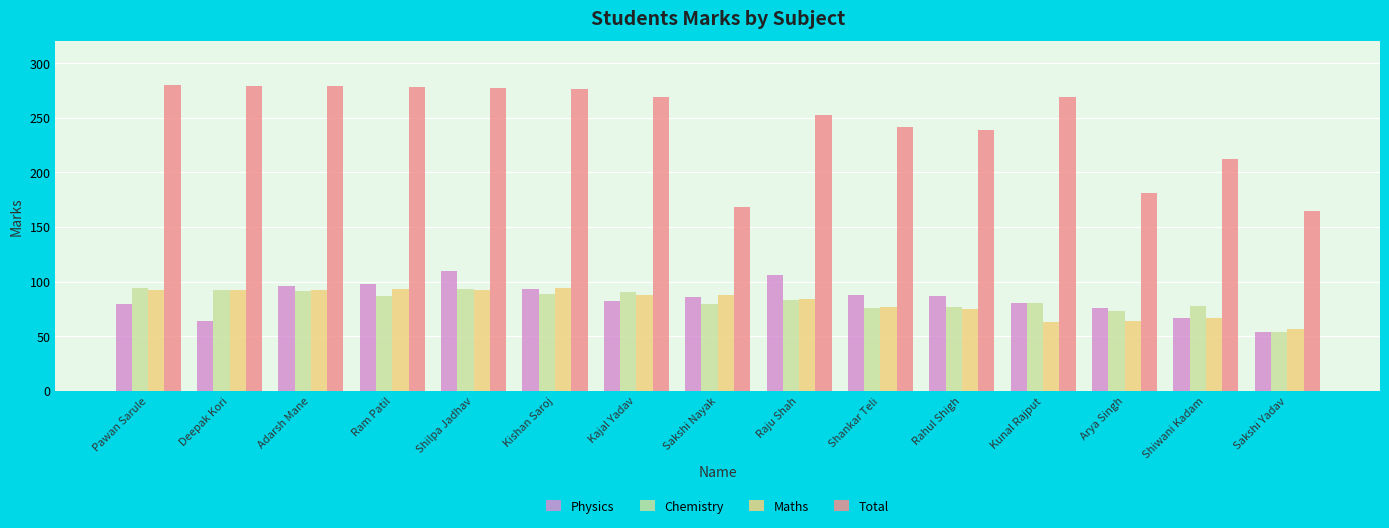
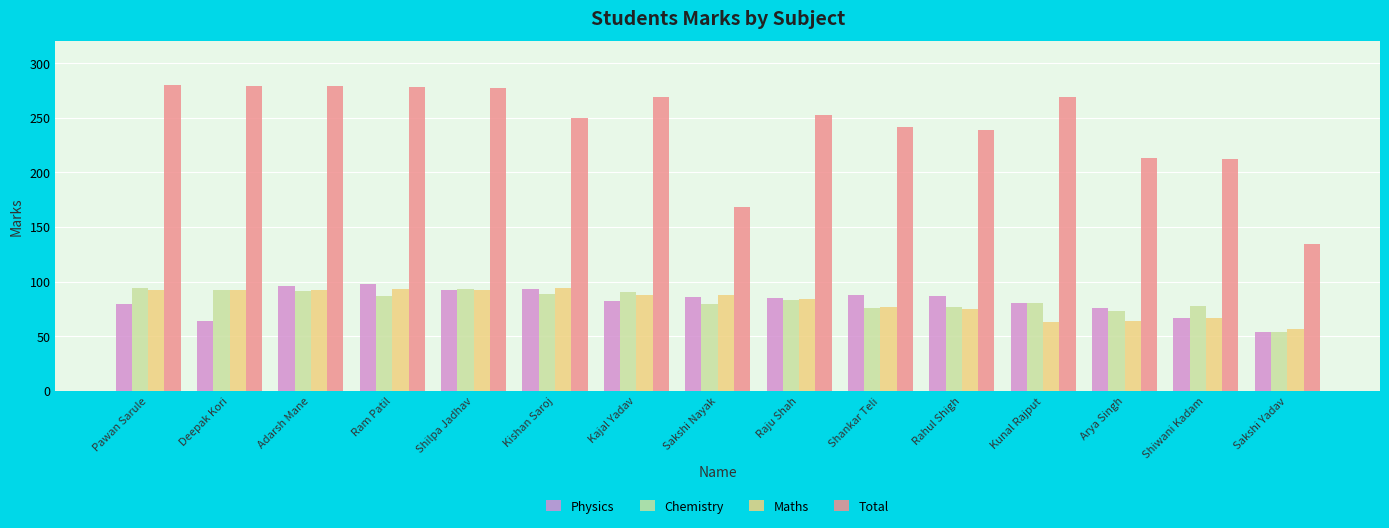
Physics, Shilpa Jadhav: 110 -> 92
Total, Kishan Saroj: 276 -> 250
Physics, Raju Shah: 106 -> 85
Total, Arya Singh: 181 -> 213
Total, Sakshi Yadav: 165 -> 134
